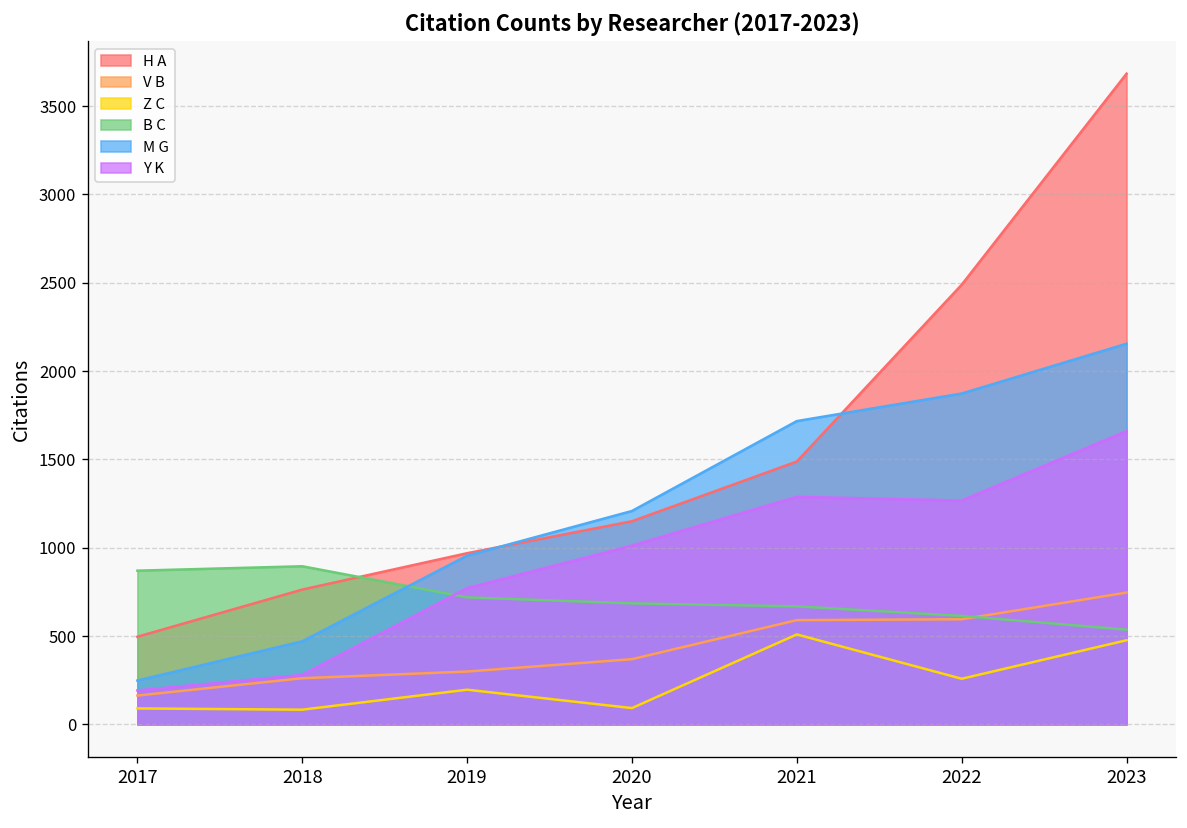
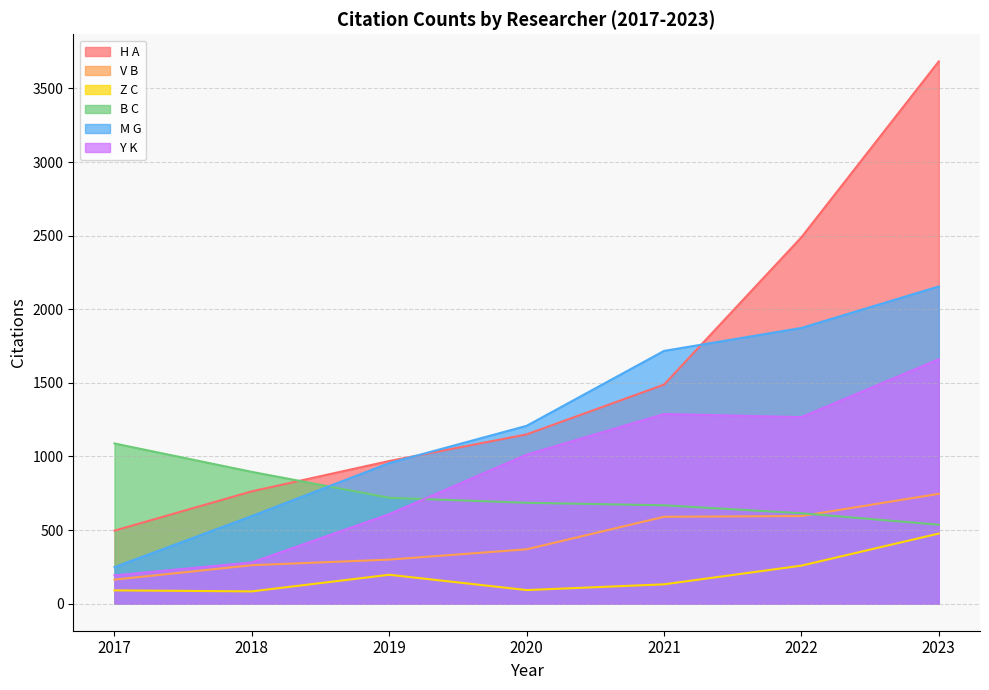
B C, 2017: 870 -> 1090
M G, 2018: 470 -> 600
Y K, 2019: 770 -> 610
Z C, 2021: 510 -> 130
